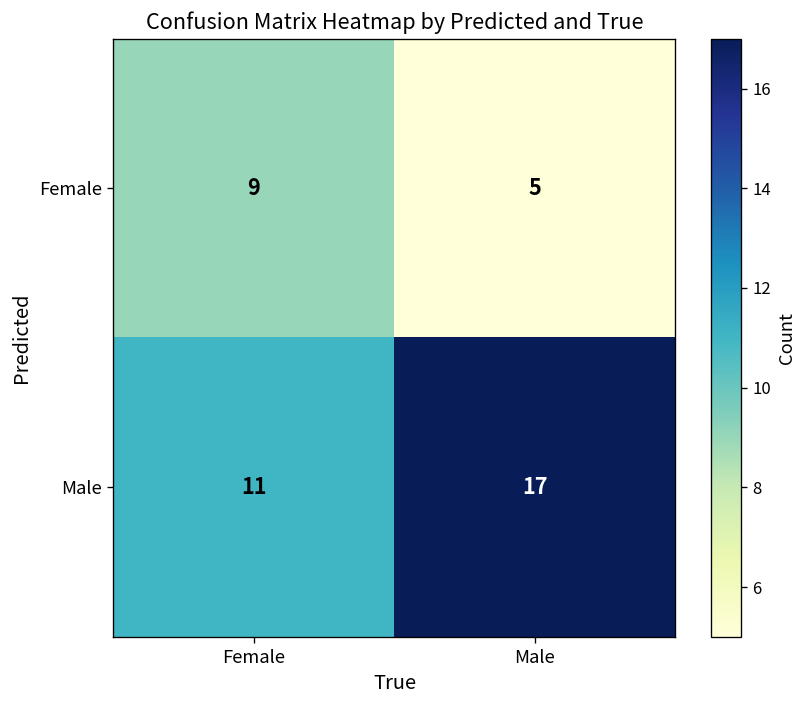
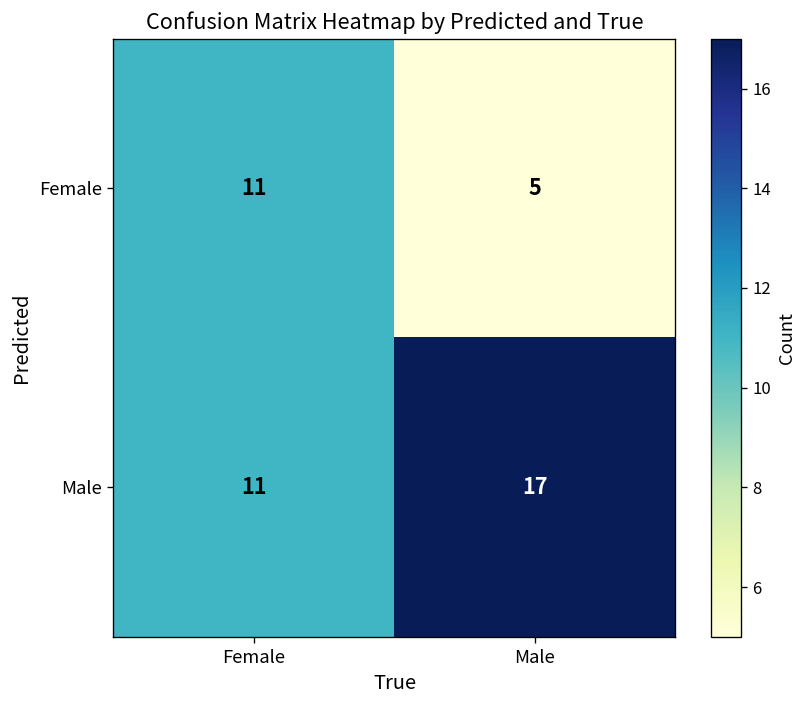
Female, Female: 9 -> 11
